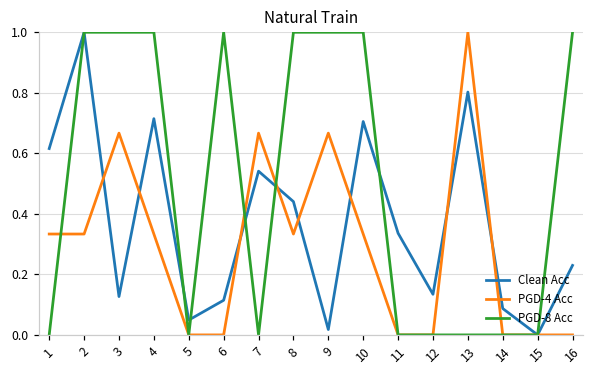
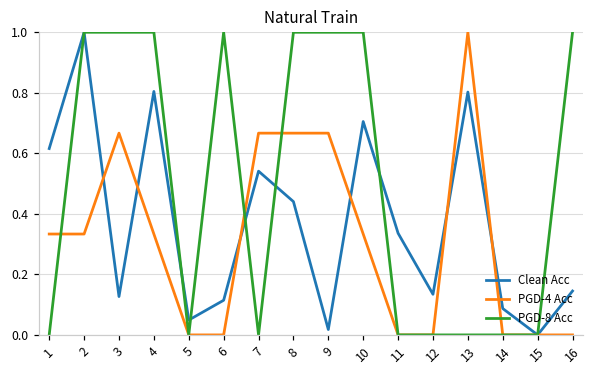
Clean Acc, 4: 0.71 -> 0.80
PGD-4 Acc, 8: 0.33 -> 0.67
Clean Acc, 16: 0.23 -> 0.15
